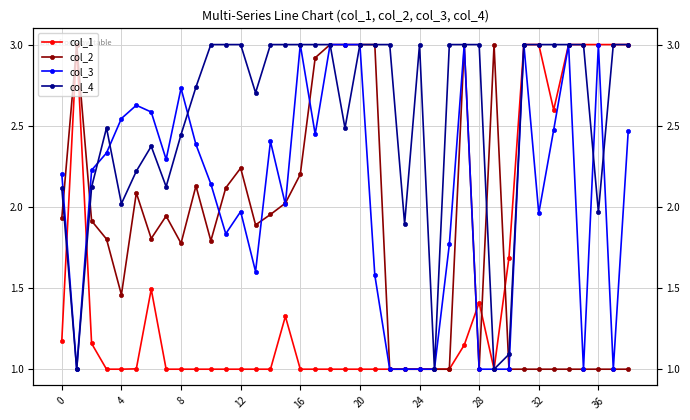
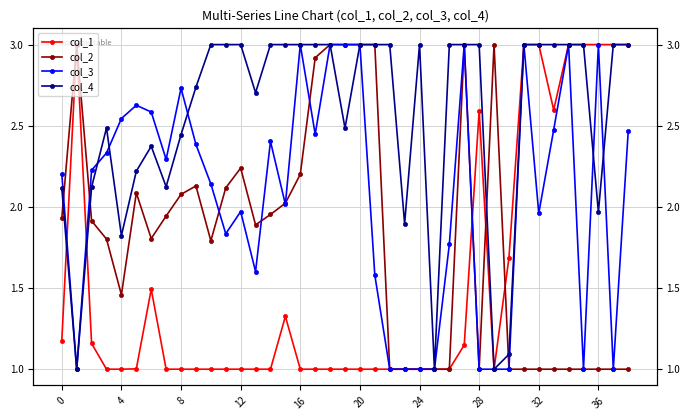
col_4, 4: 2.02 -> 1.82
col_2, 8: 1.78 -> 2.08
col_1, 28: 1.41 -> 2.59
